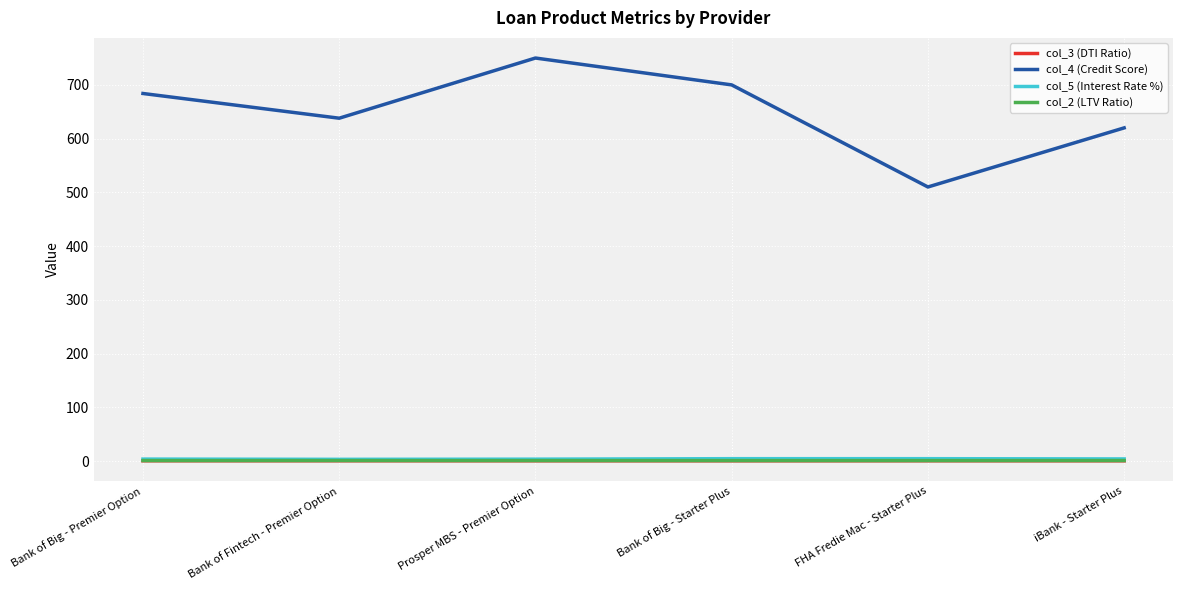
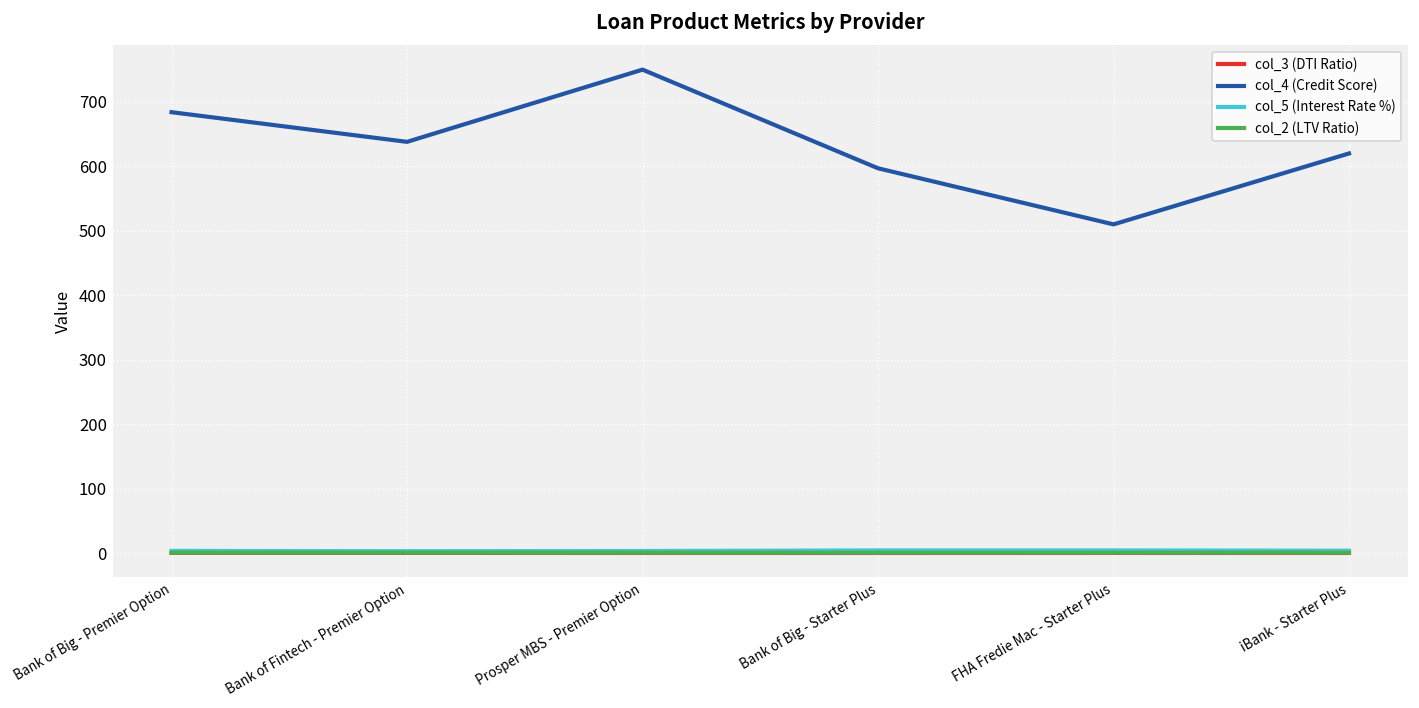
col_4 (Credit Score), Bank of Big - Starter Plus: 700 -> 600
